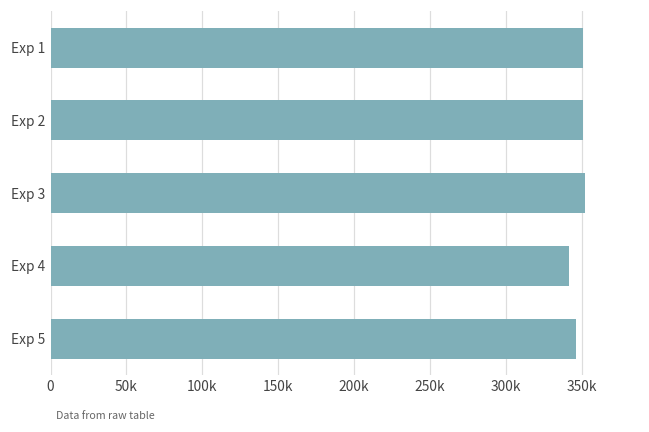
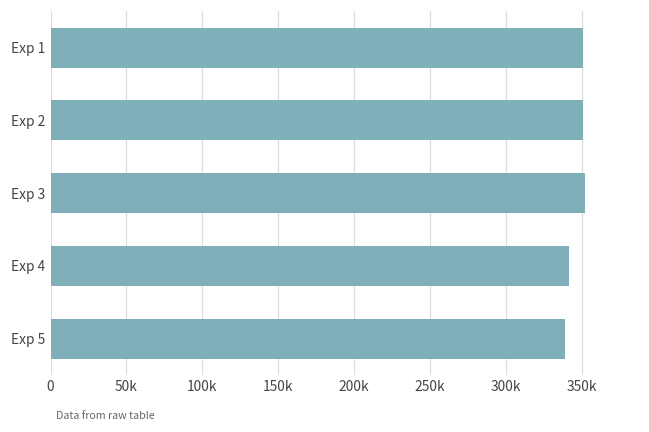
Exp 5: 346000 -> 339000
